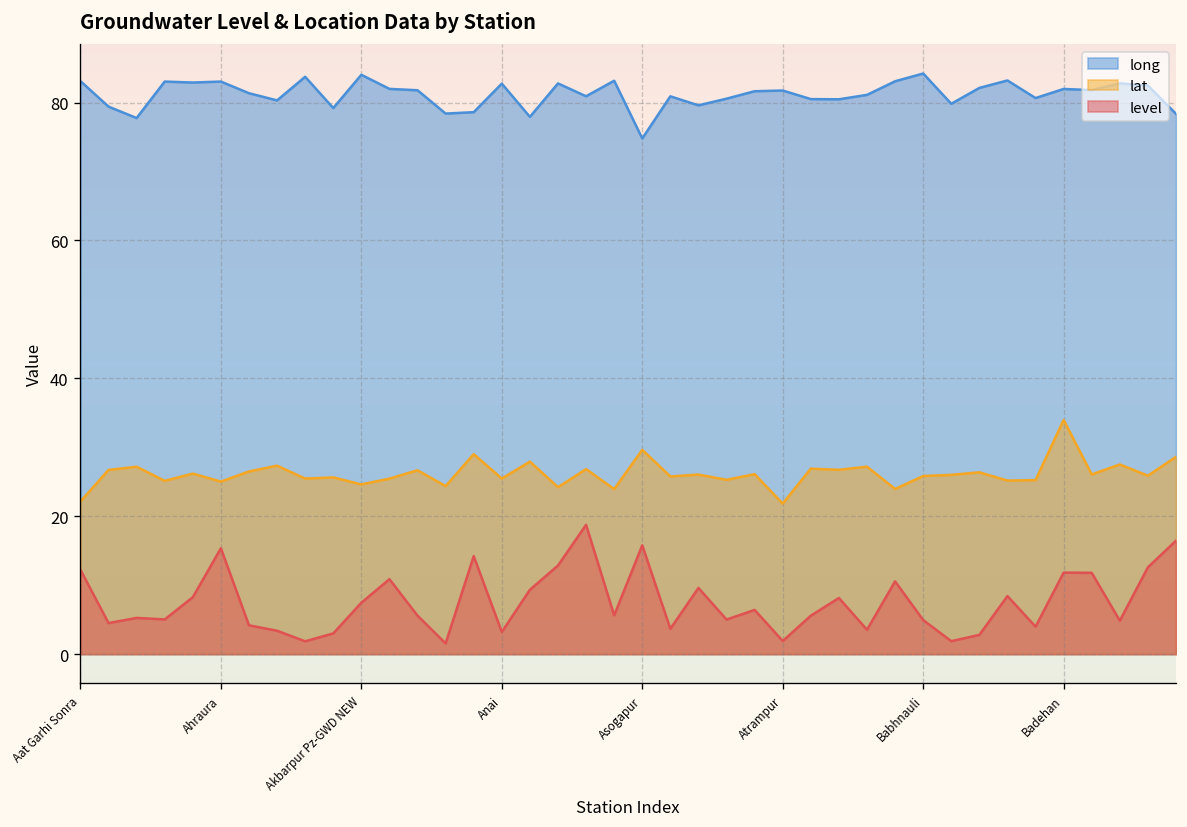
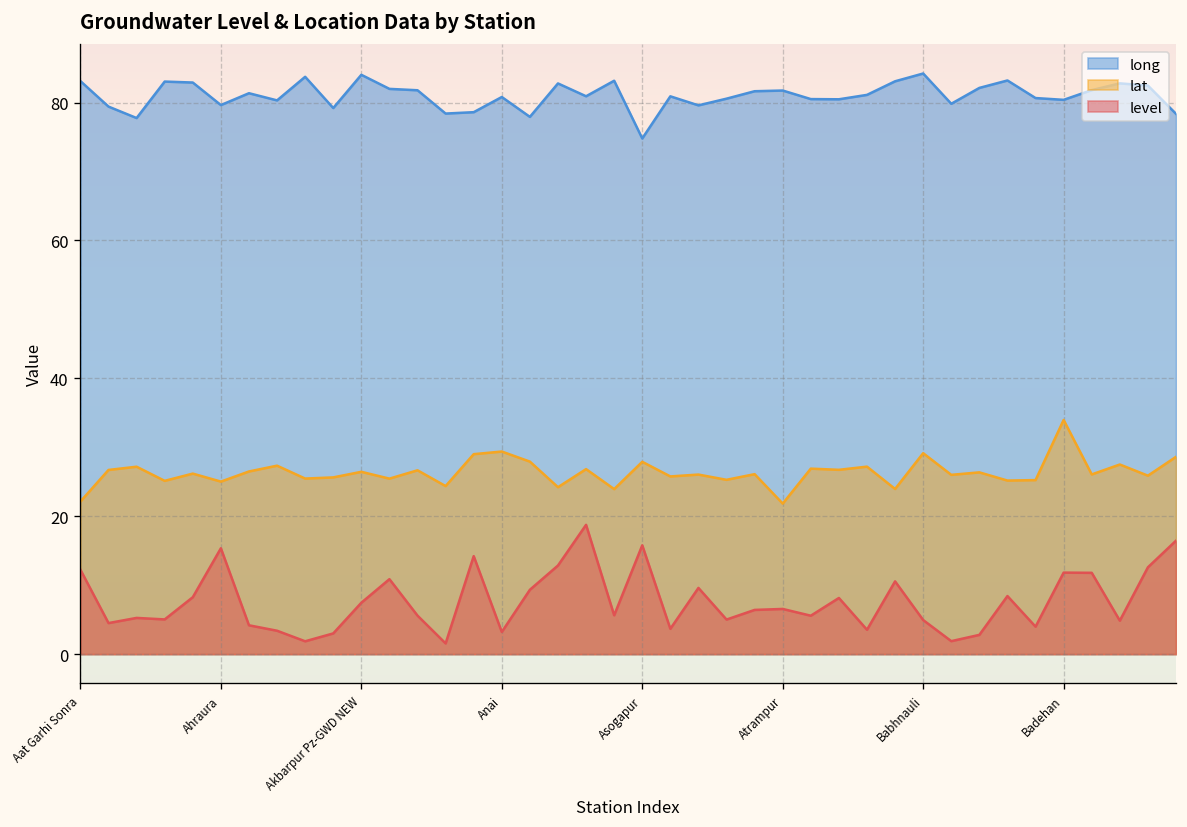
long, Ahraura: 83 -> 80
lat, Akbarpur Pz-GWD NEW: 25 -> 26
long, Anai: 83 -> 81
lat, Anai: 25 -> 29
lat, Asogapur: 30 -> 28
level, Atrampur: 2 -> 7
lat, Babhnauli: 26 -> 29
long, Badehan: 82 -> 80
